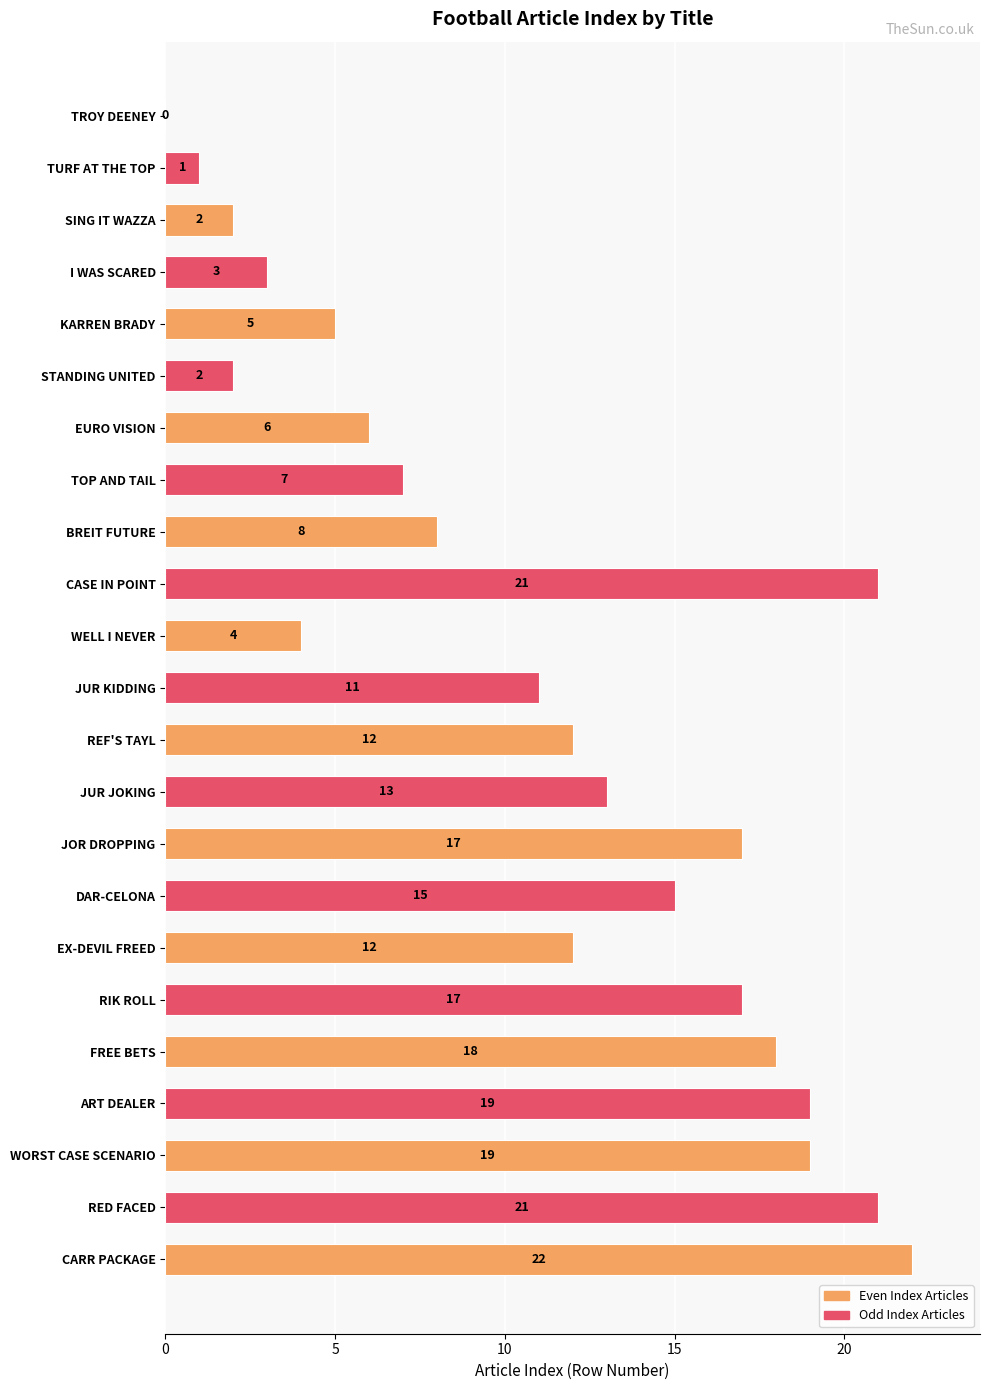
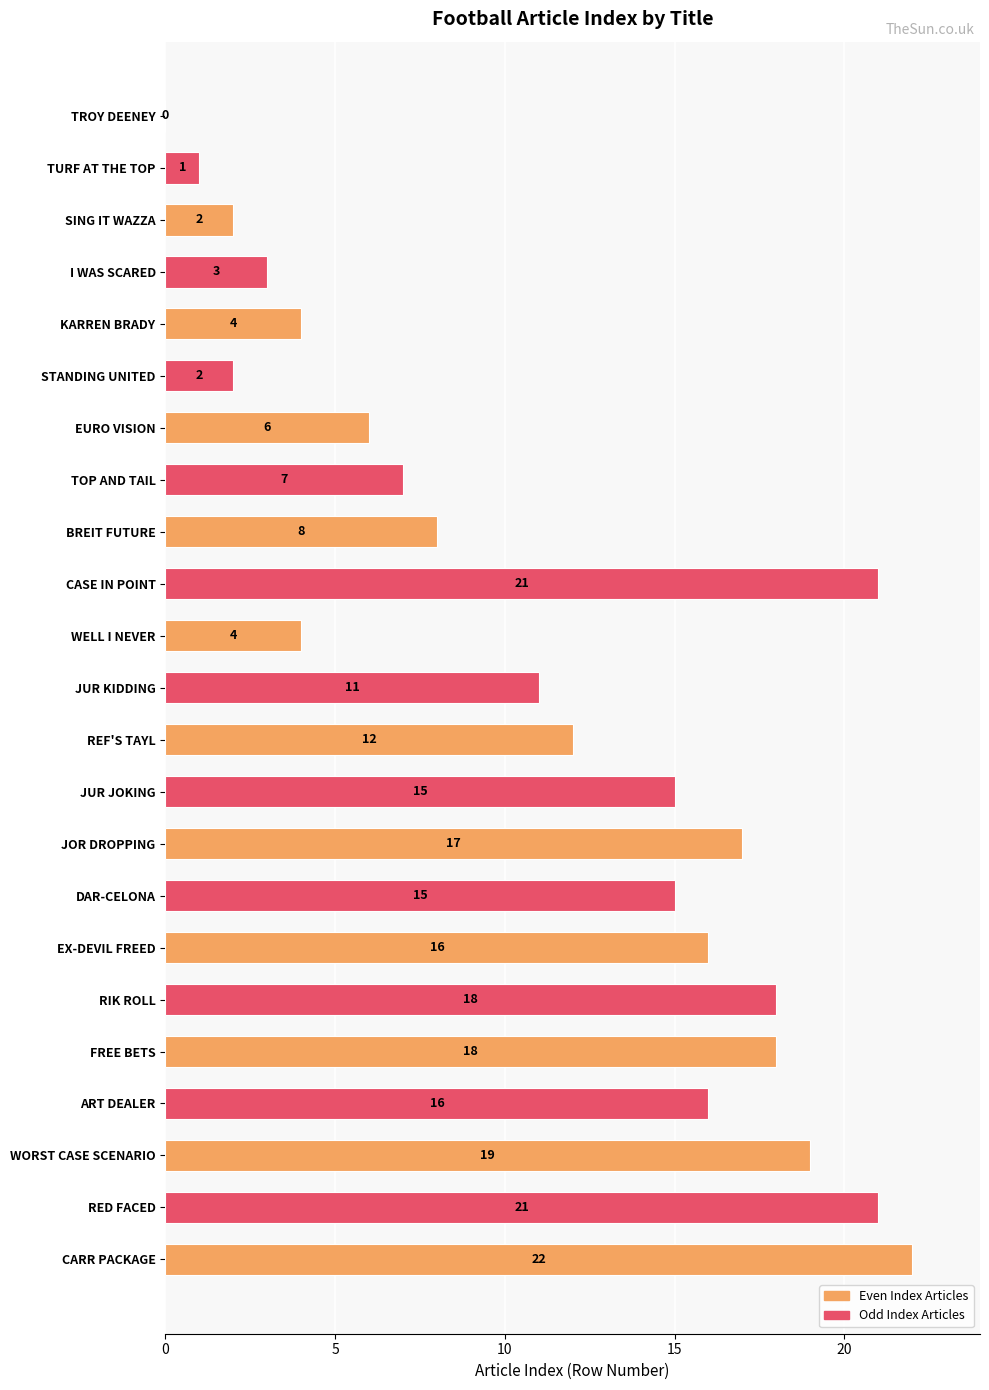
KARREN BRADY: 5 -> 4
JUR JOKING: 13 -> 15
EX-DEVIL FREED: 12 -> 16
RIK ROLL: 17 -> 18
ART DEALER: 19 -> 16
